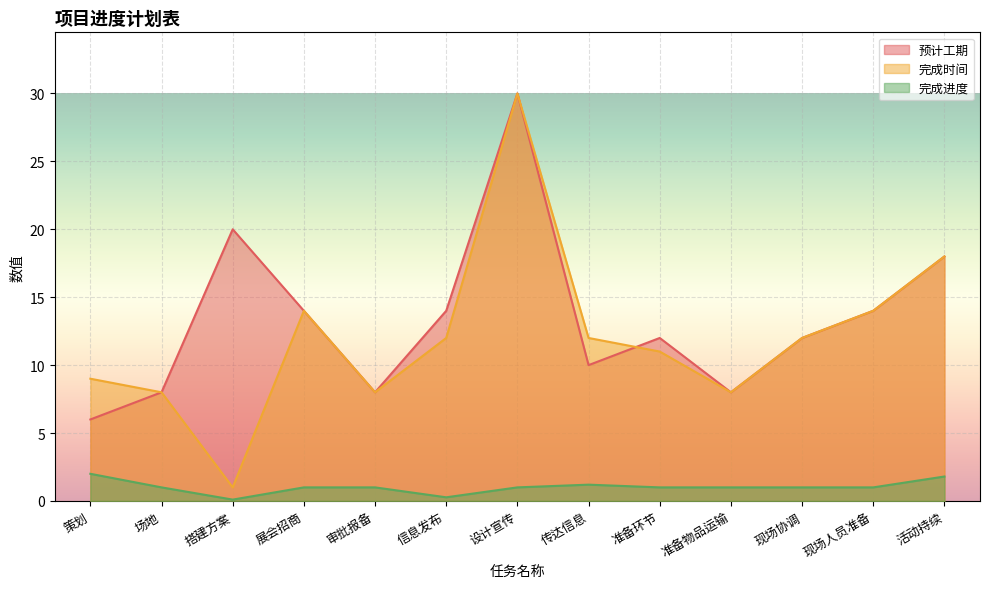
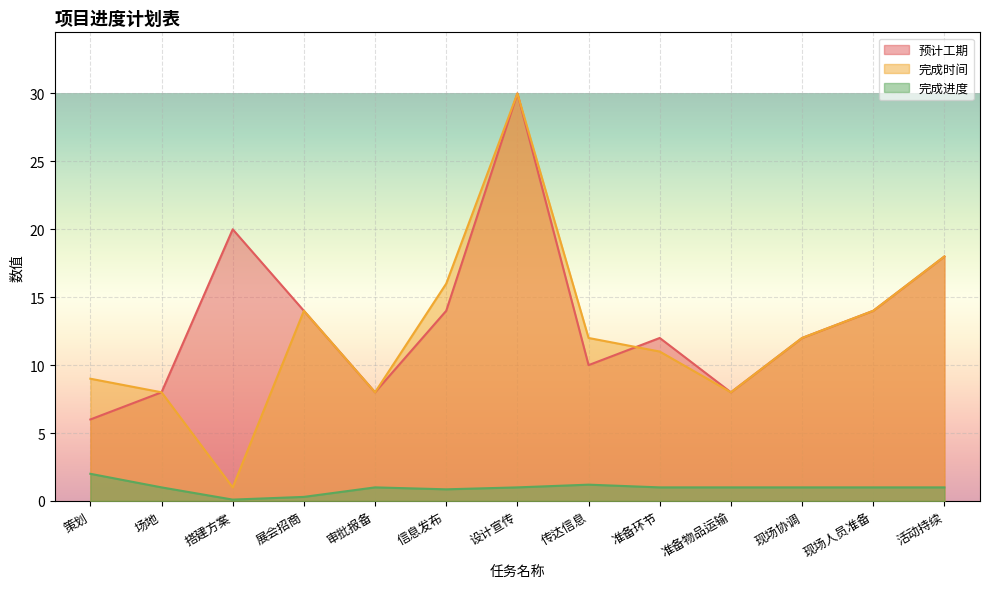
完成进度, 展会招商: 1.0 -> 0.3
完成时间, 信息发布: 12 -> 16
完成进度, 信息发布: 0.3 -> 0.9
完成进度, 活动持续: 1.8 -> 1.0
